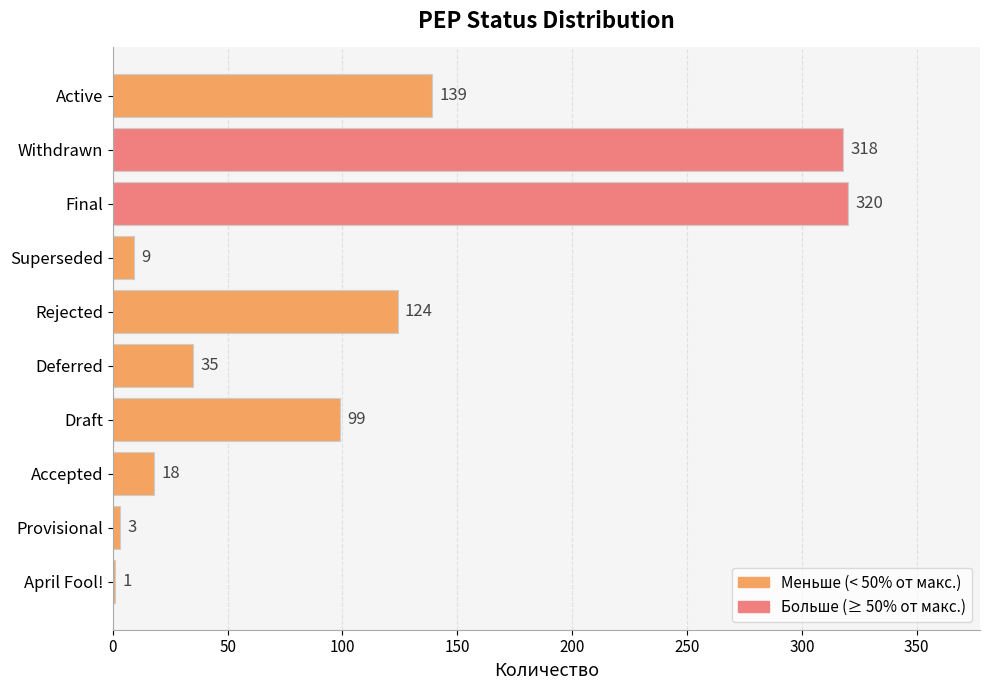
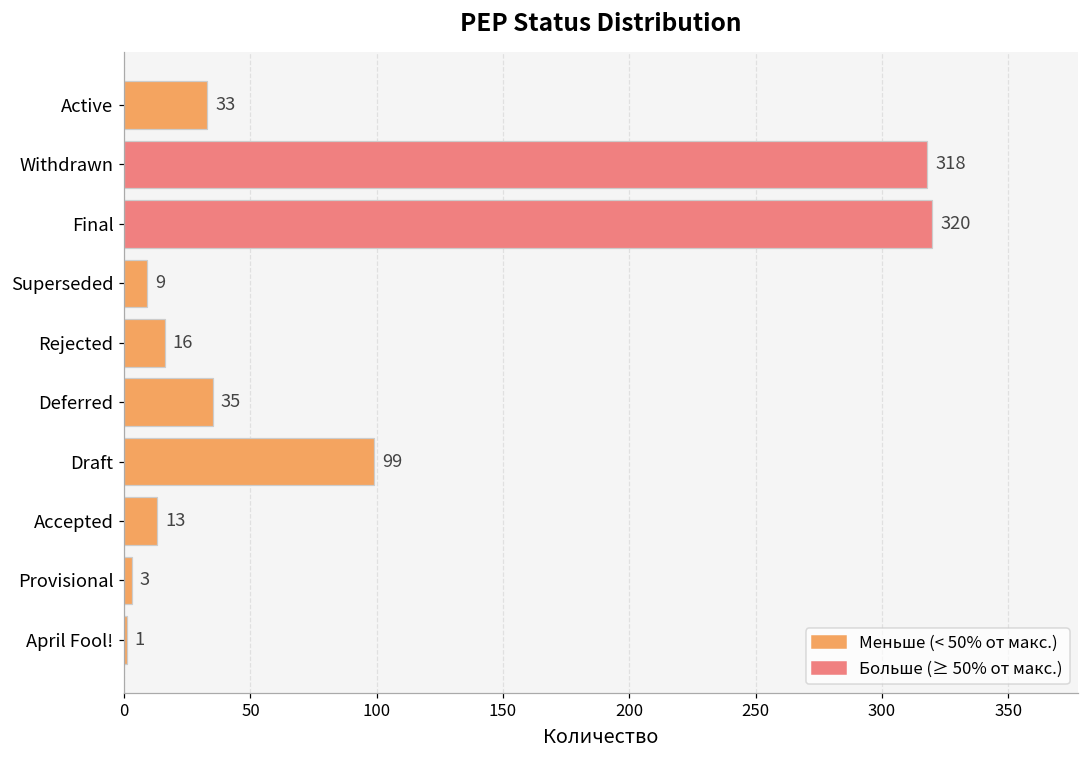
Active: 139 -> 33
Rejected: 124 -> 16
Accepted: 18 -> 13
